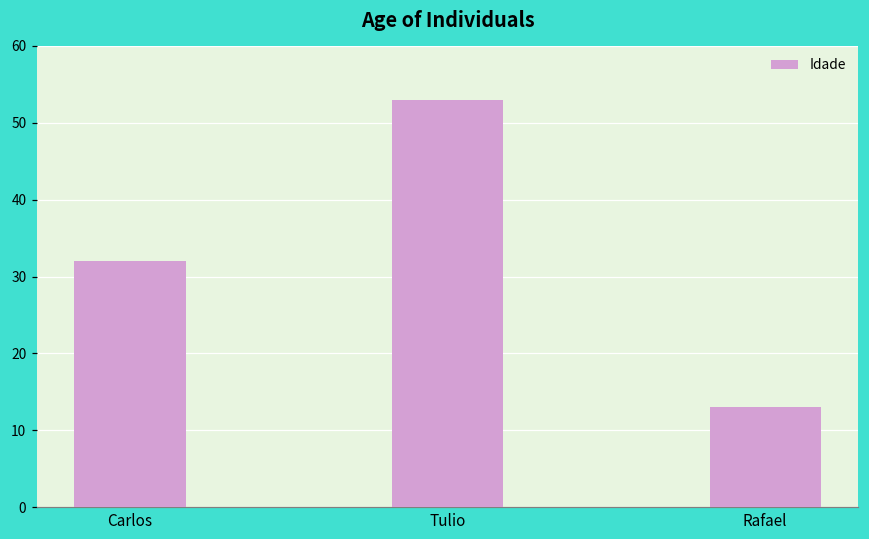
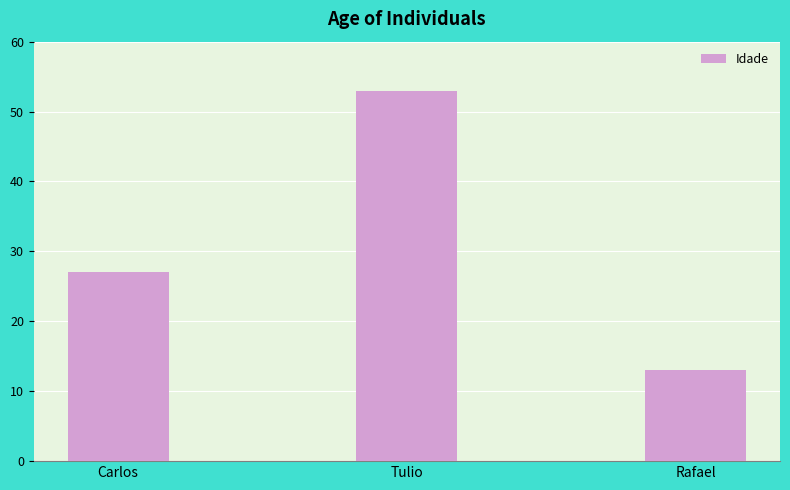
Carlos: 32 -> 27
